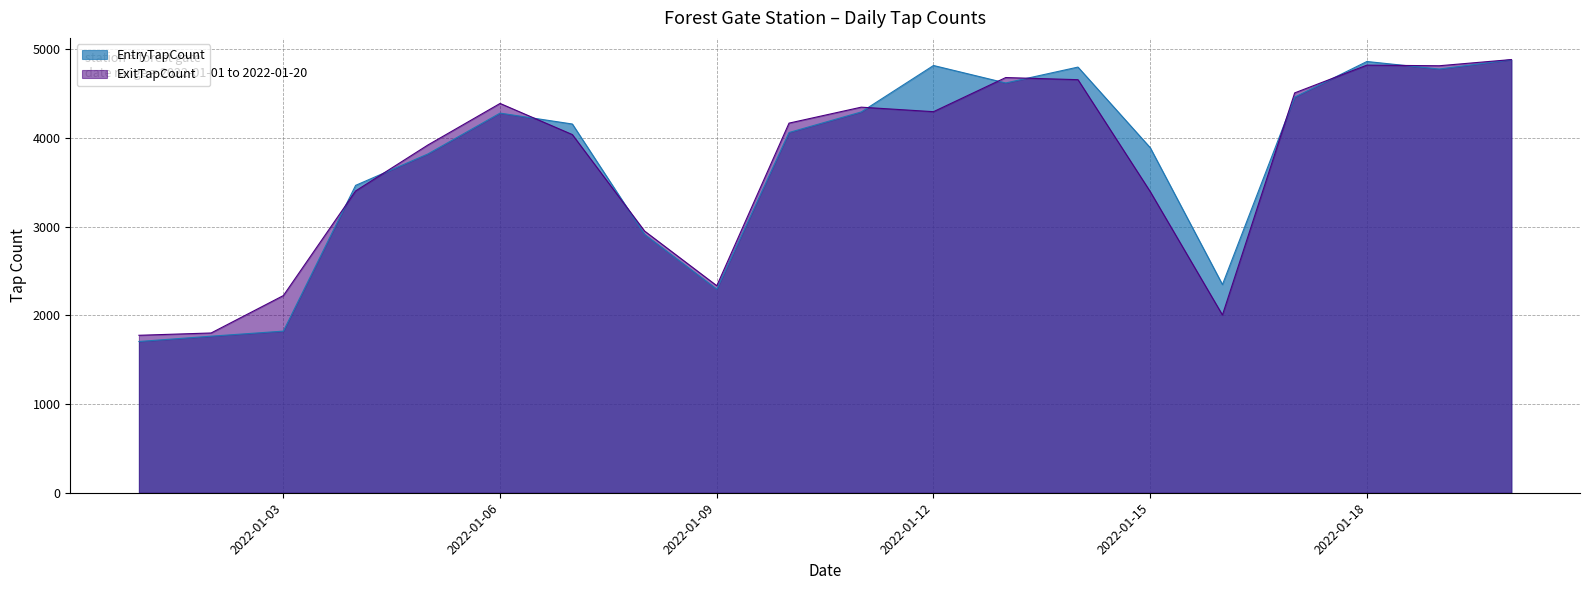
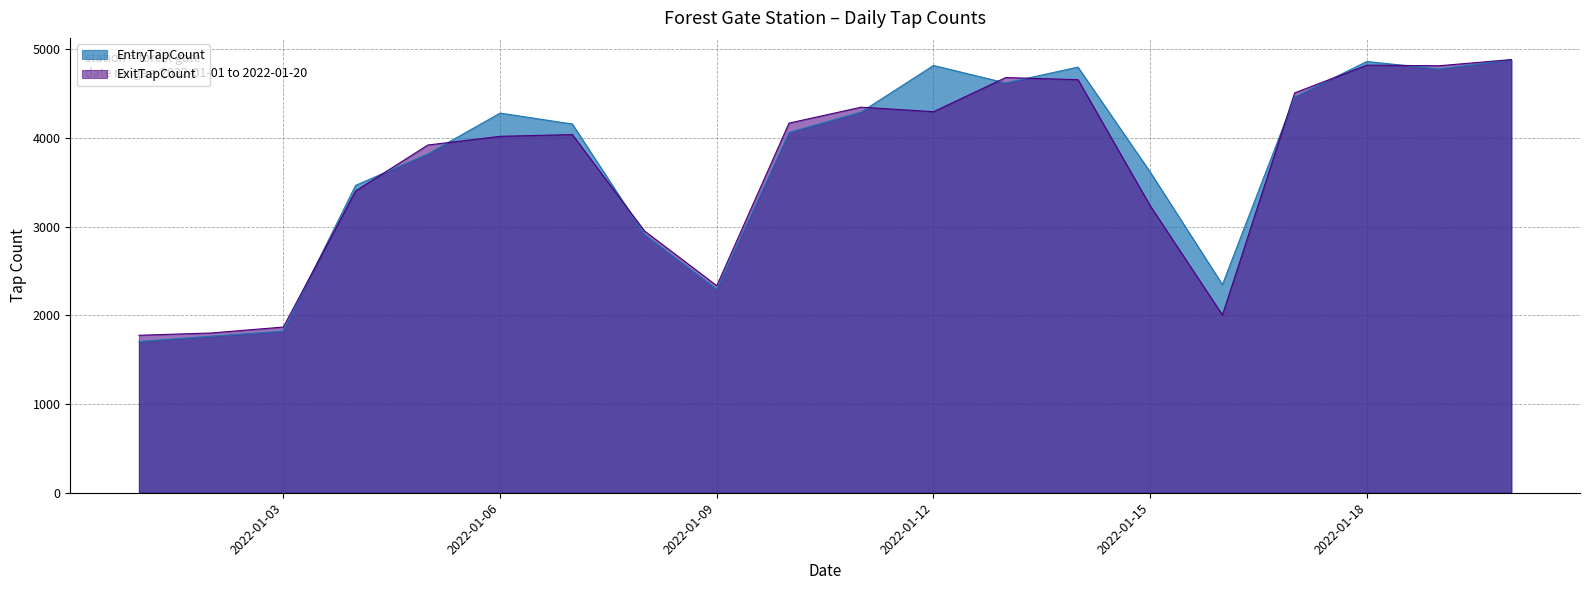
ExitTapCount, 2022-01-03: 2200 -> 1900
ExitTapCount, 2022-01-06: 4400 -> 4000
EntryTapCount, 2022-01-15: 3900 -> 3600
ExitTapCount, 2022-01-15: 3400 -> 3200
